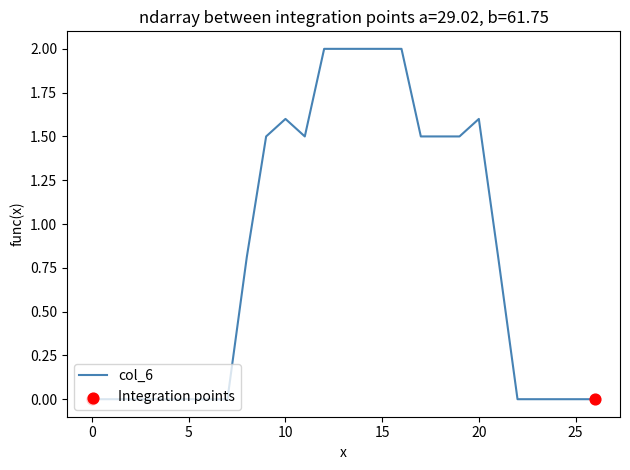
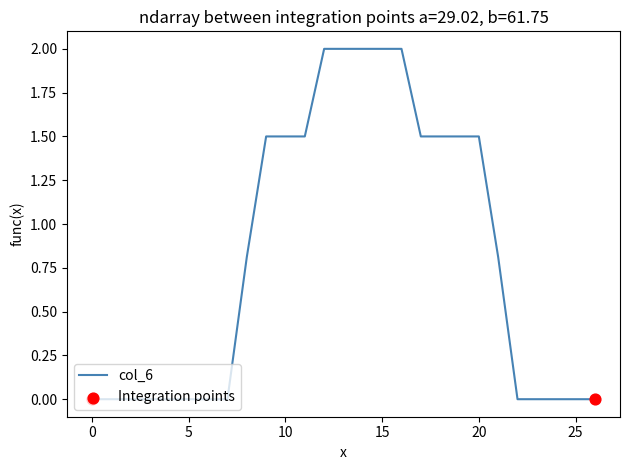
col_6, 10: 1.6 -> 1.5
col_6, 20: 1.6 -> 1.5
